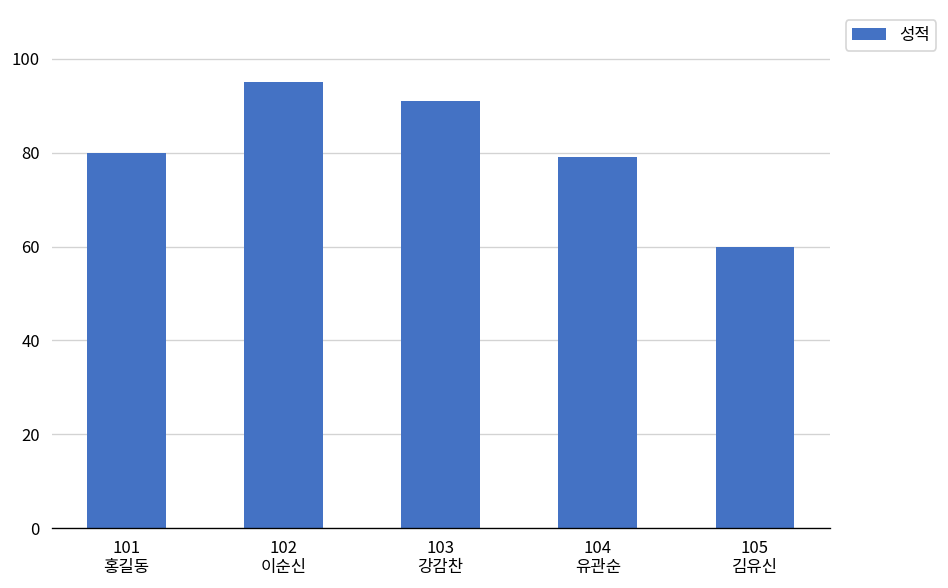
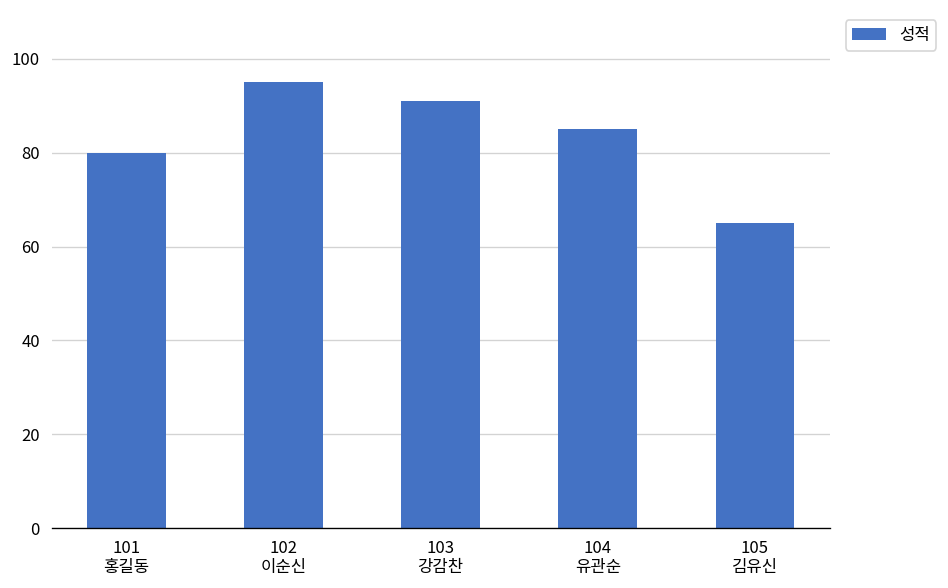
104 유관순: 79 -> 85
105 김유신: 60 -> 65
